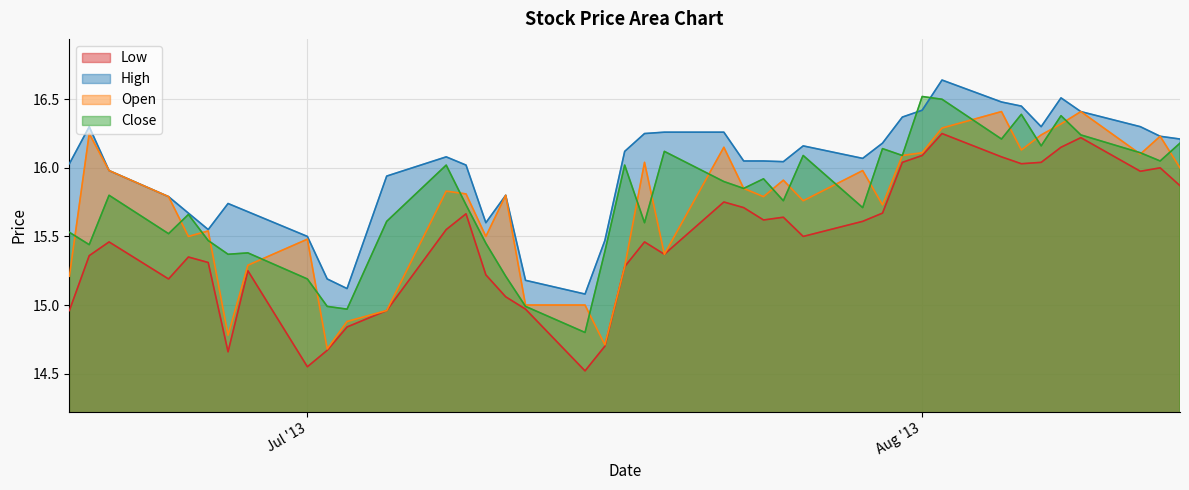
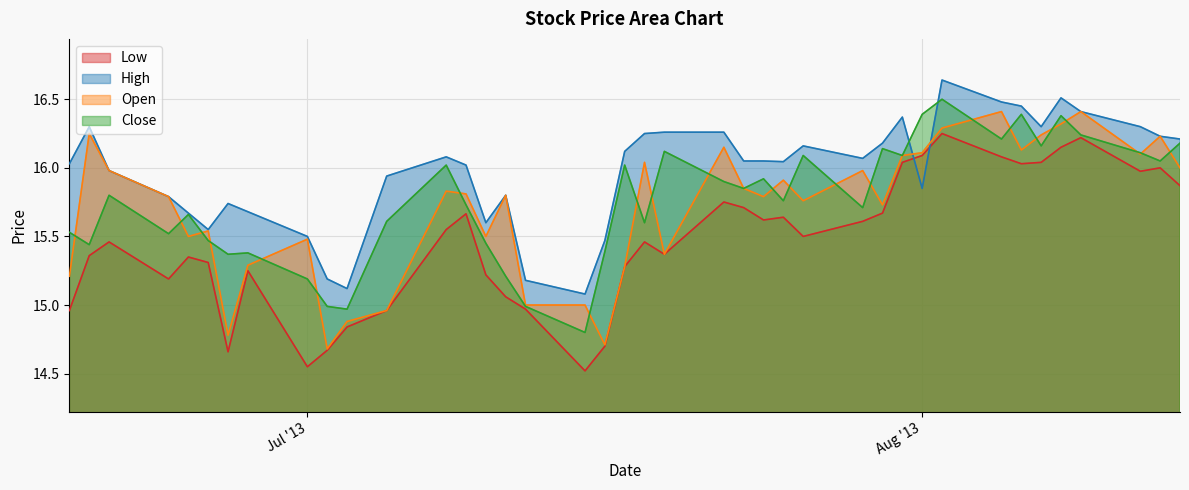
High, Aug '13: 16.42 -> 15.85
Close, Aug '13: 16.52 -> 16.39
